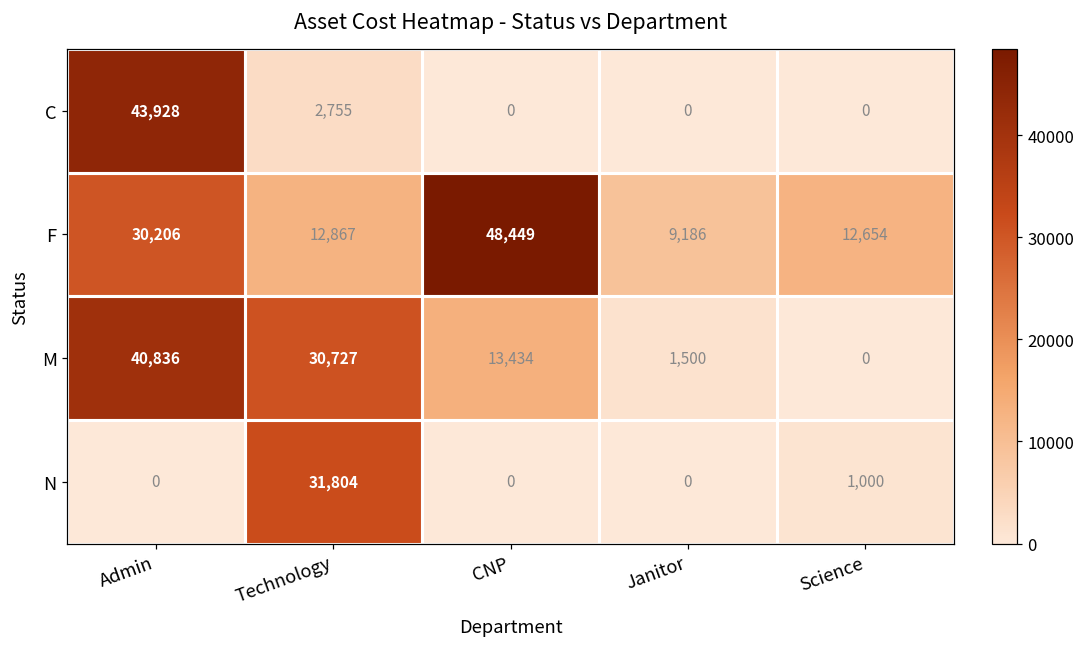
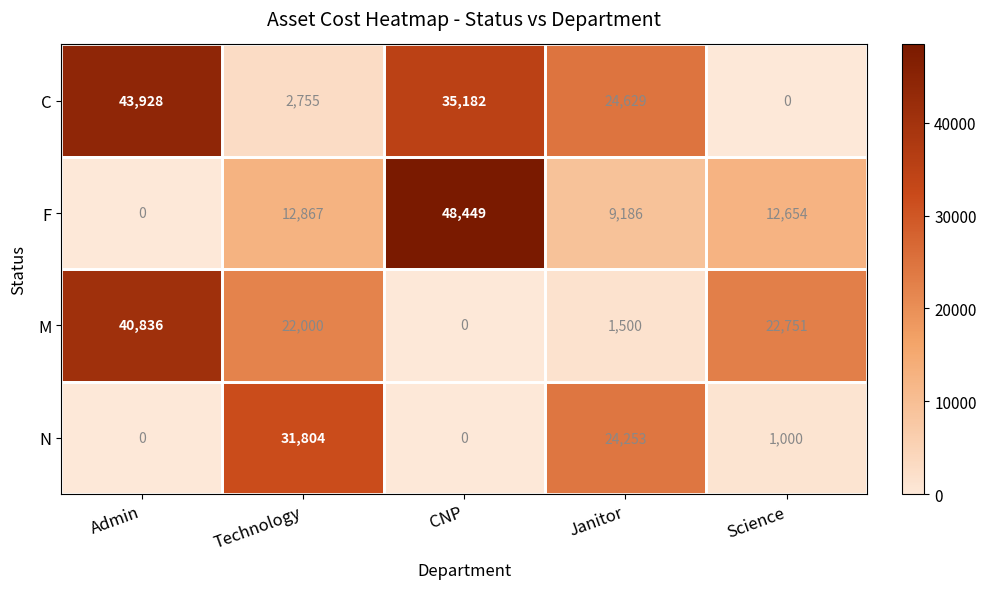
C, CNP: 0 -> 35,182
C, Janitor: 0 -> 24,629
F, Admin: 30,206 -> 0
M, Technology: 30,727 -> 22,000
M, CNP: 13,434 -> 0
M, Science: 0 -> 22,751
N, Janitor: 0 -> 24,253
